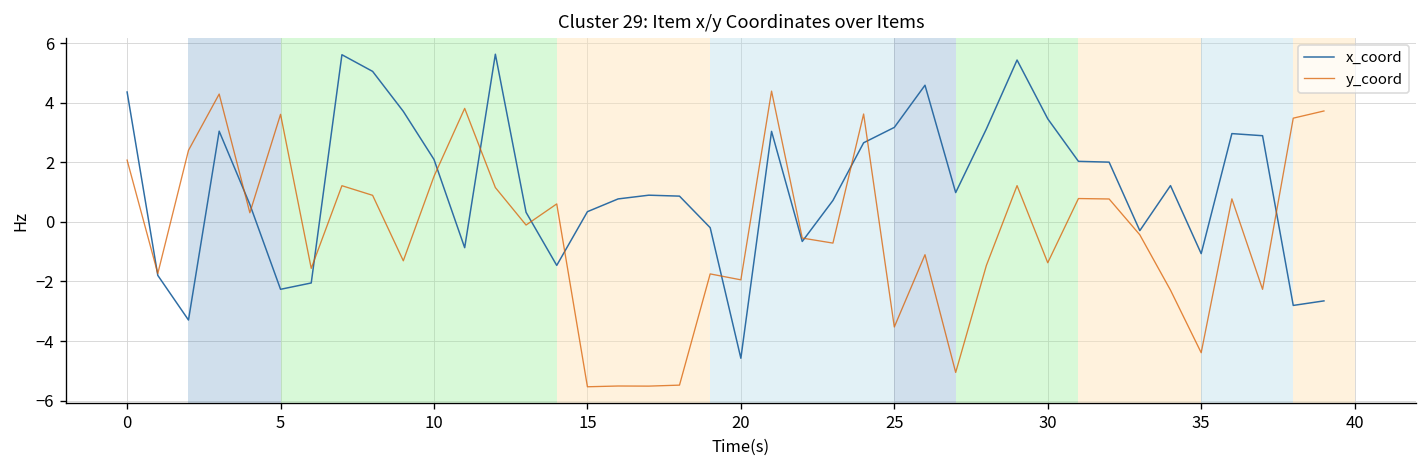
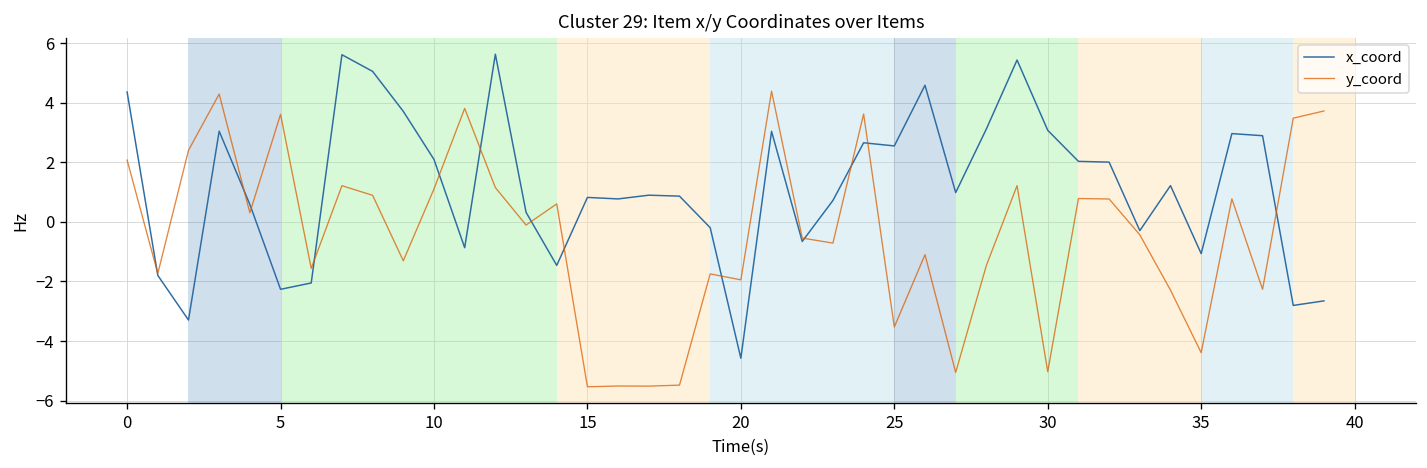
y_coord, 10: 1.5 -> 1.1
x_coord, 15: 0.3 -> 0.8
x_coord, 25: 3.2 -> 2.5
x_coord, 30: 3.5 -> 3.1
y_coord, 30: -1.4 -> -5.0
